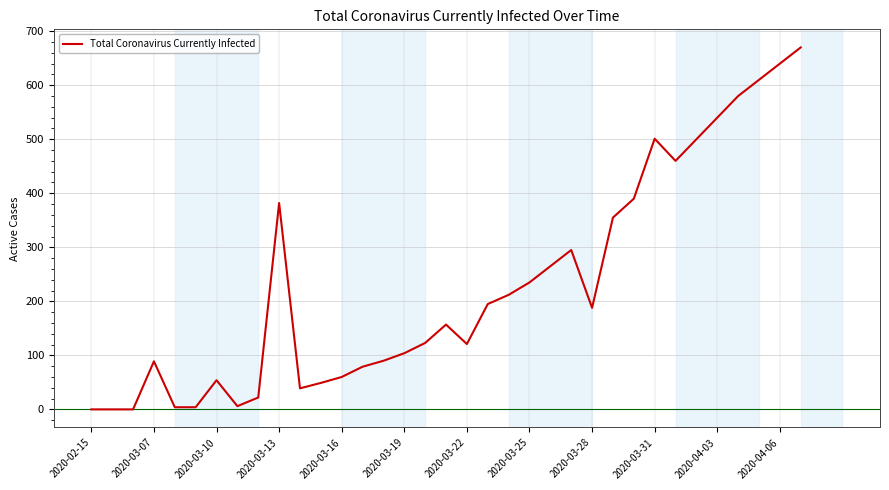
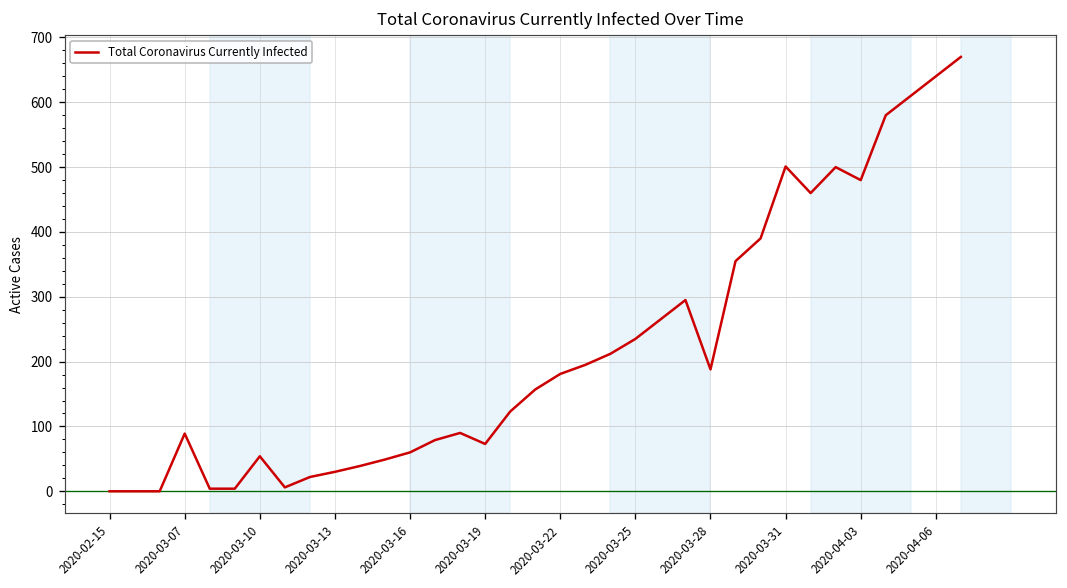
2020-03-13: 380 -> 30
2020-03-19: 100 -> 70
2020-03-22: 120 -> 180
2020-04-03: 540 -> 480
